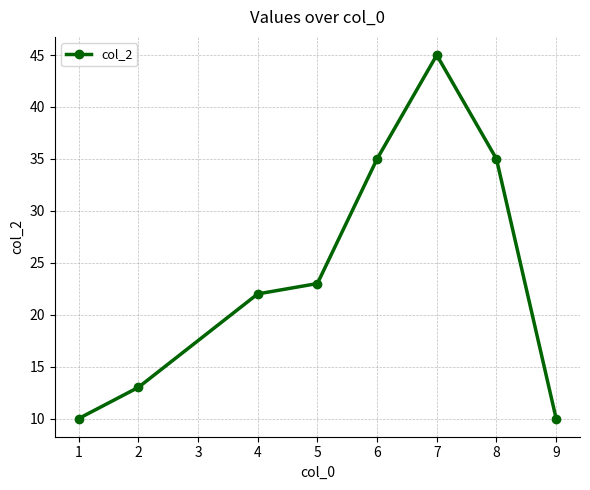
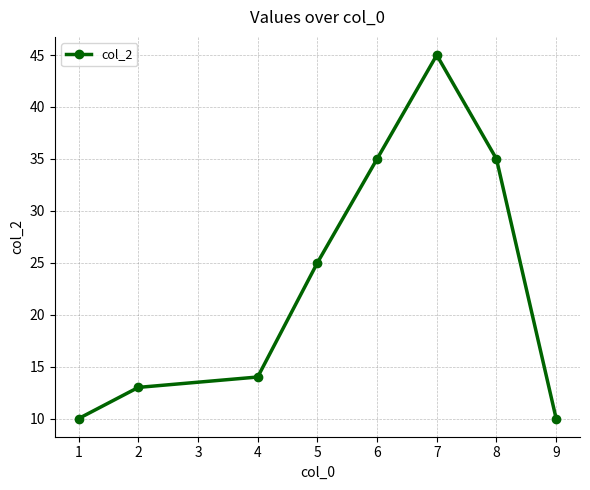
4: 22 -> 14
5: 23 -> 25
